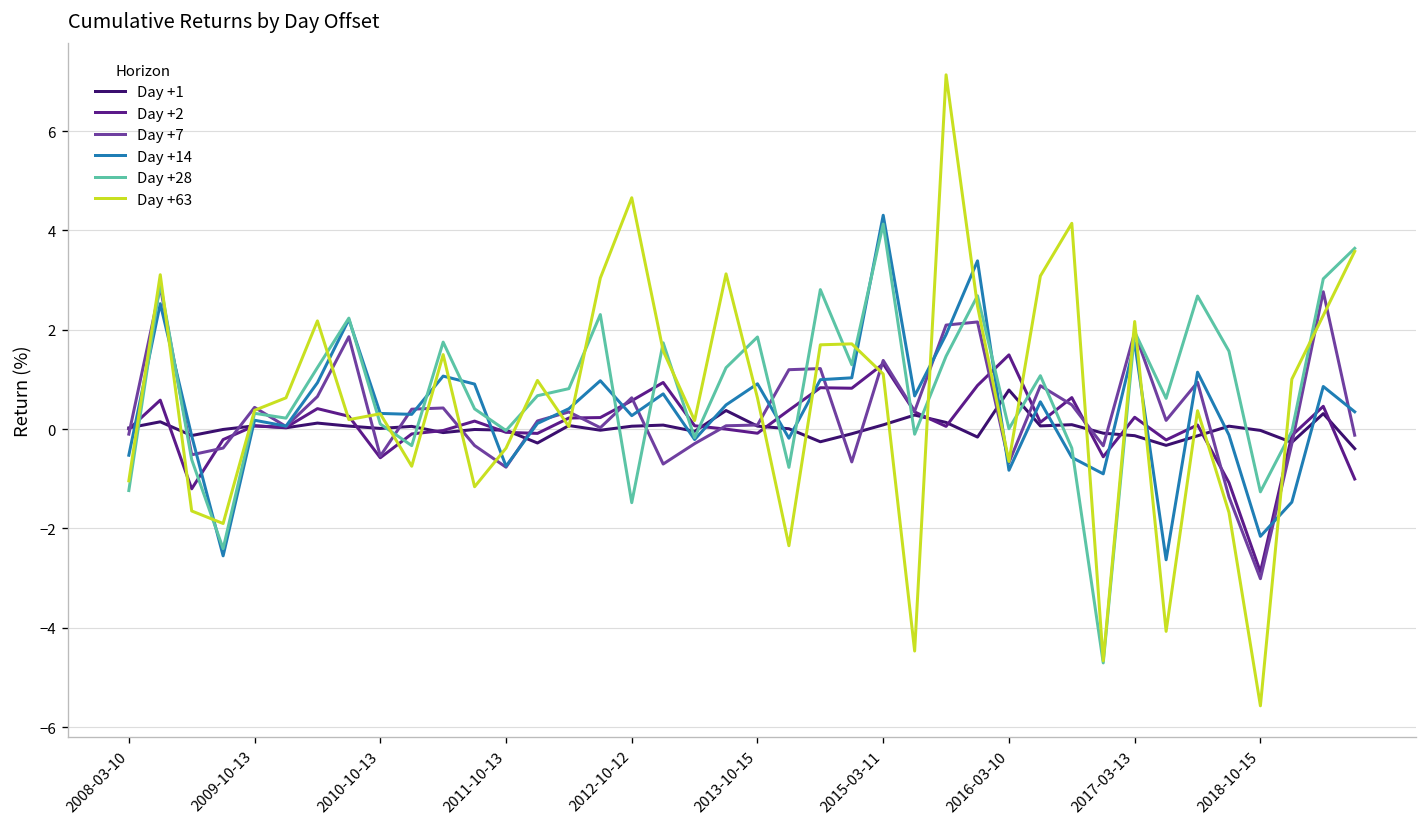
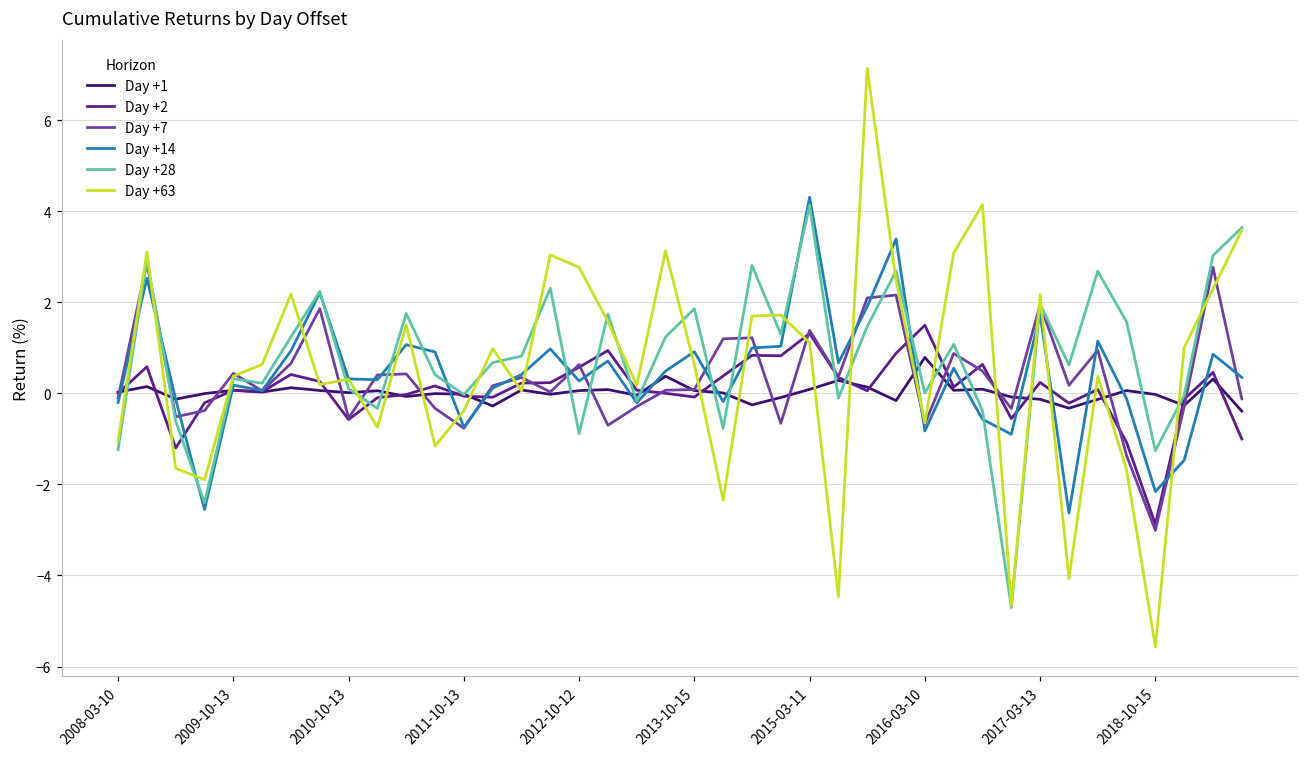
Day +14, 2008-03-10: -0.5 -> -0.2
Day +28, 2012-10-12: -1.5 -> -0.9
Day +63, 2012-10-12: 4.7 -> 2.8
